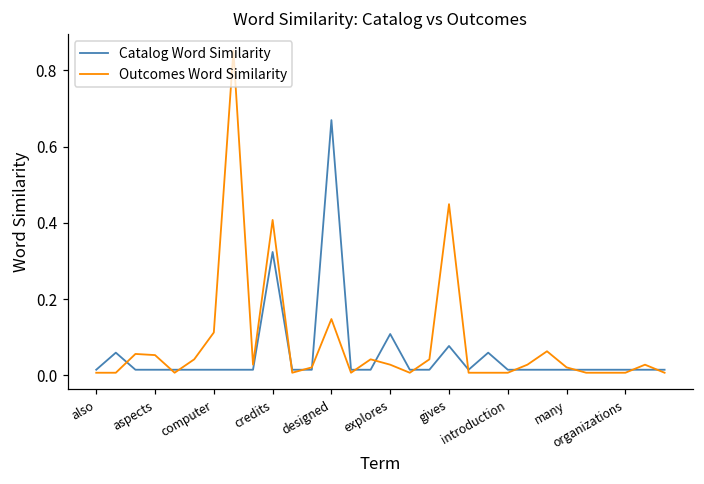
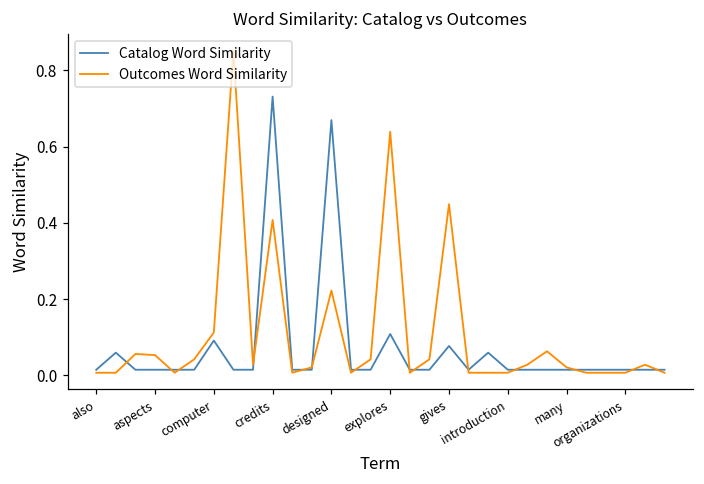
Catalog Word Similarity, computer: 0.01 -> 0.09
Catalog Word Similarity, credits: 0.32 -> 0.73
Outcomes Word Similarity, designed: 0.15 -> 0.22
Outcomes Word Similarity, explores: 0.03 -> 0.64
